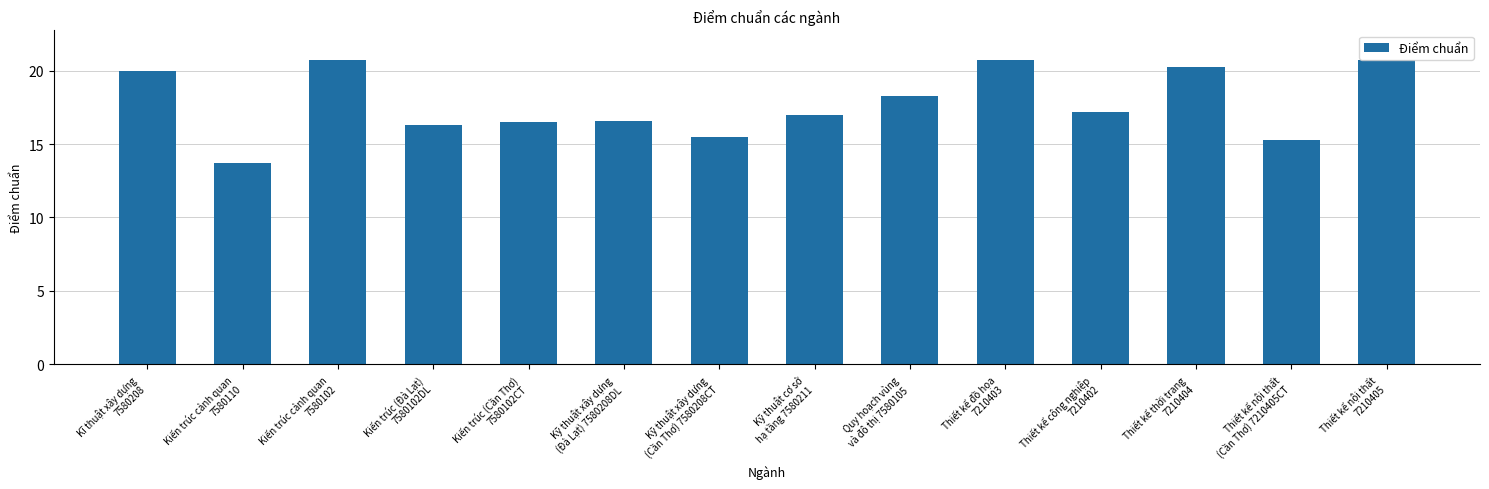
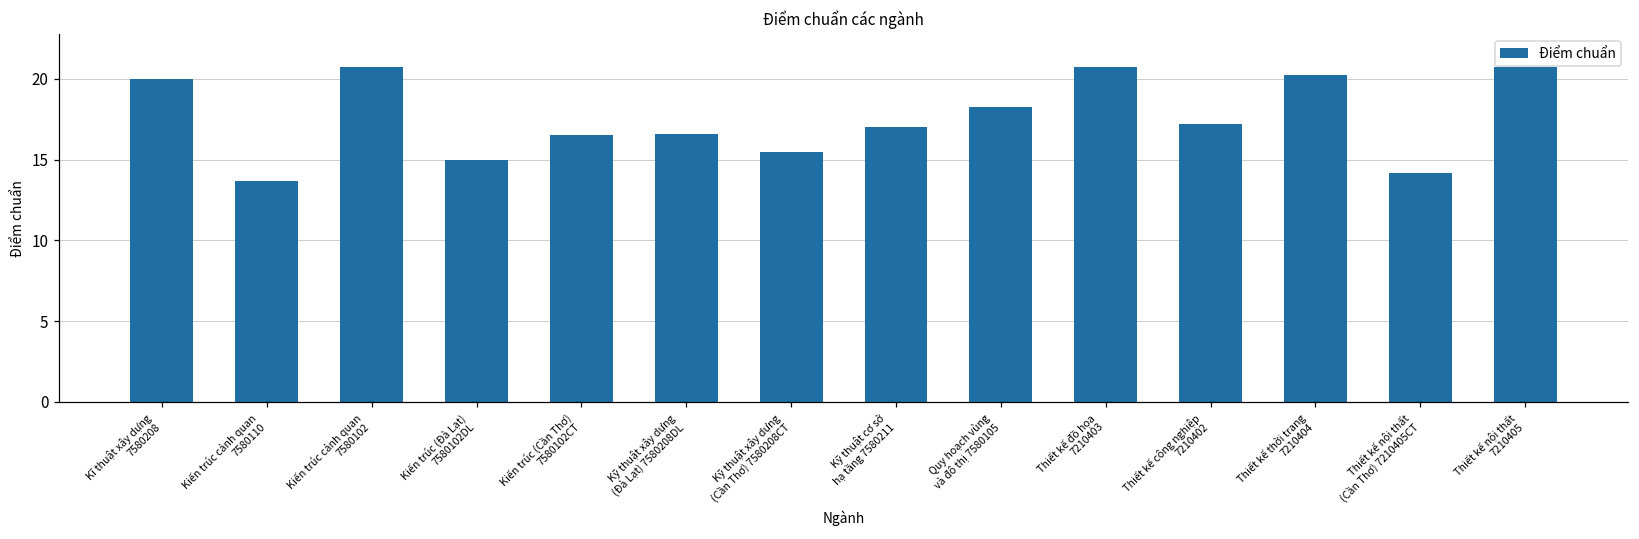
Kiến trúc (Đà Lạt) 7580102DL: 16.3 -> 15.0
Thiết kế nội thất (Cần Thơ) 7210405CT: 15.3 -> 14.2
